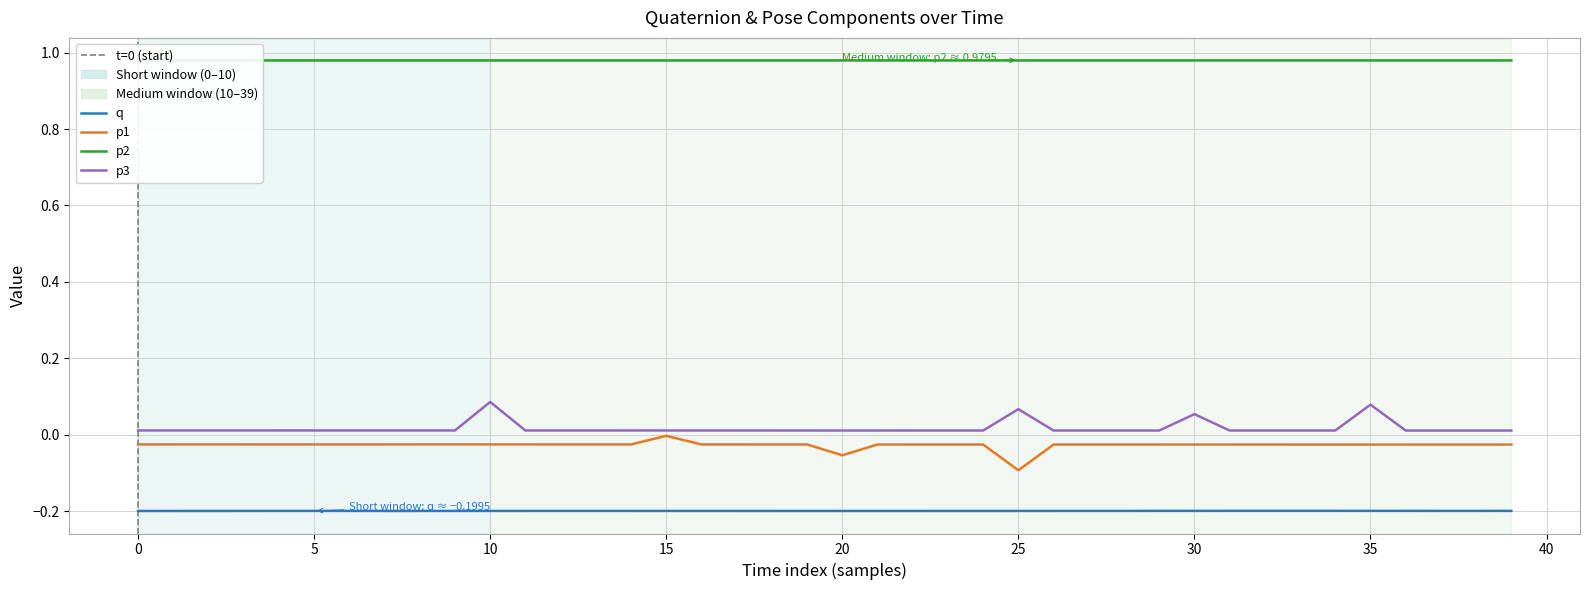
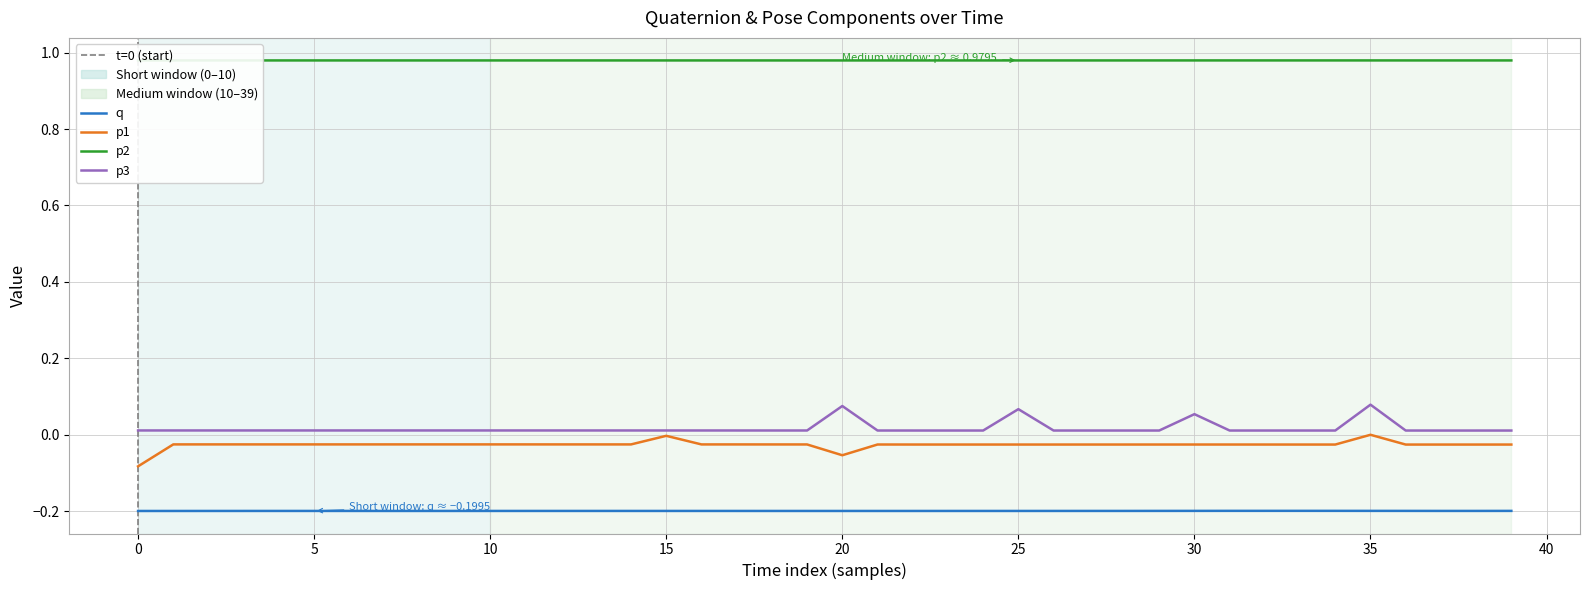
p1, 0: -0.03 -> -0.08
p3, 10: 0.09 -> 0.01
p3, 20: 0.01 -> 0.08
p1, 25: -0.09 -> -0.03
p1, 35: -0.03 -> 0.00
